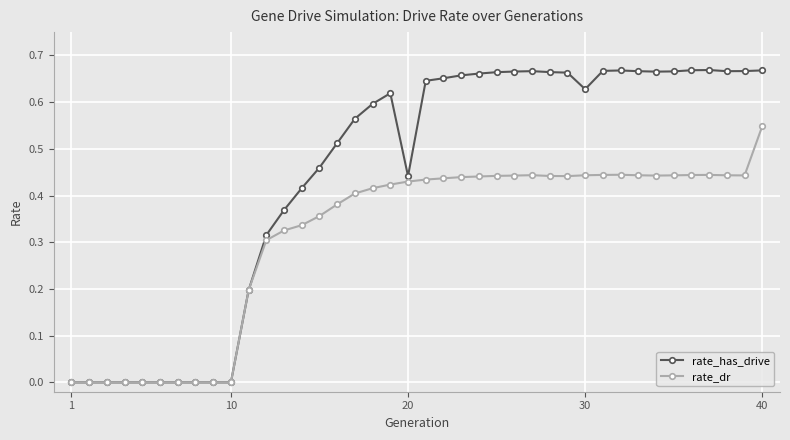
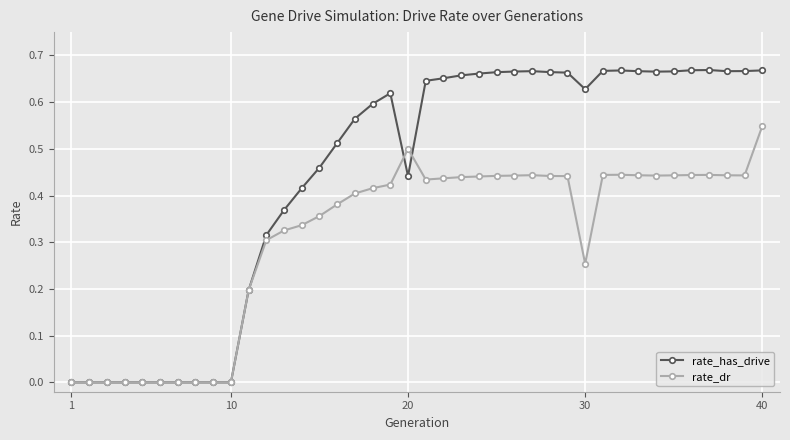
rate_dr, 20: 0.43 -> 0.50
rate_dr, 30: 0.44 -> 0.25
